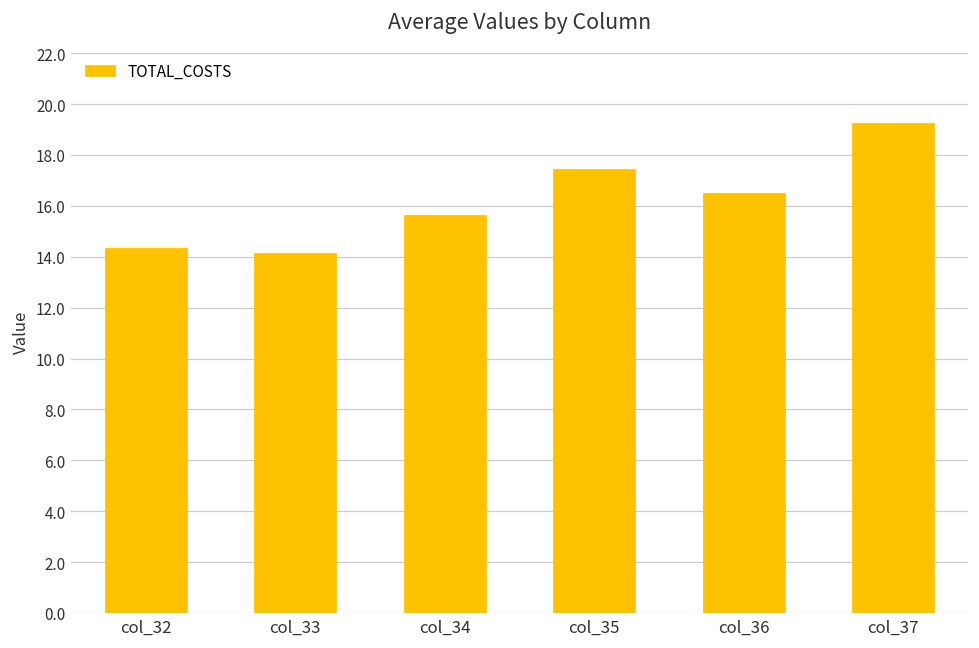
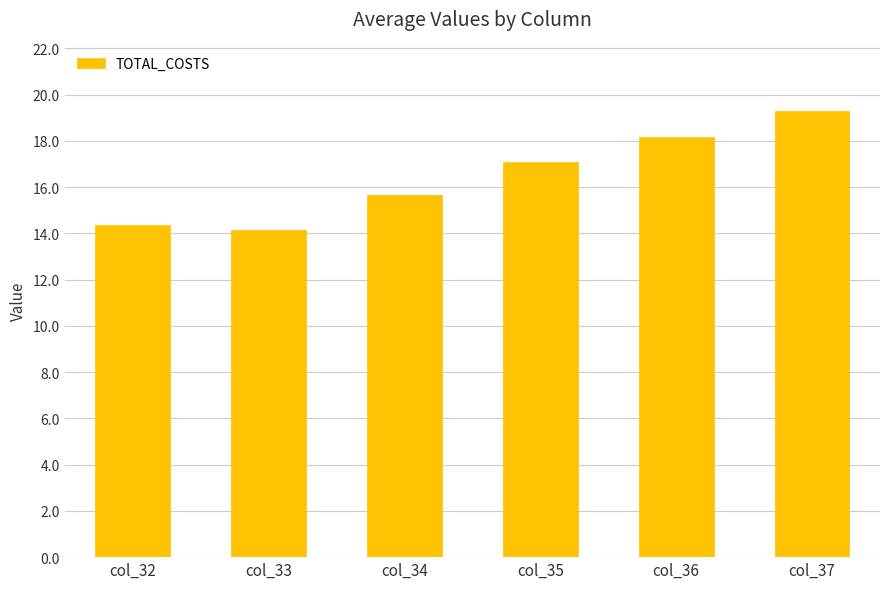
col_35: 17.4 -> 17.1
col_36: 16.5 -> 18.2
